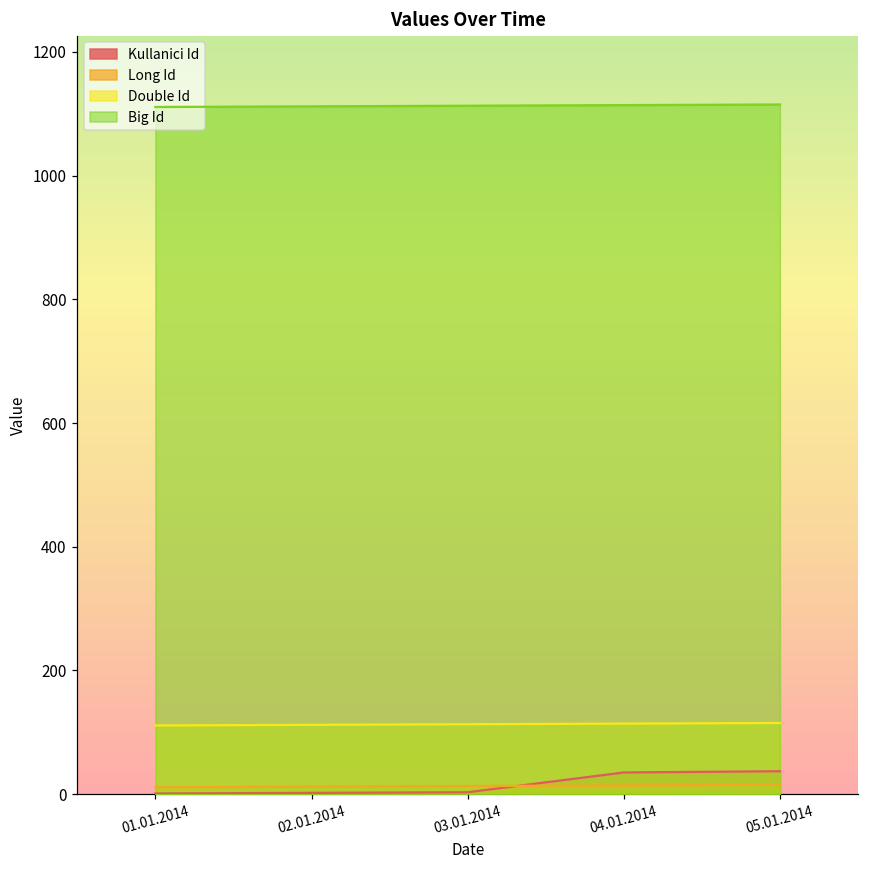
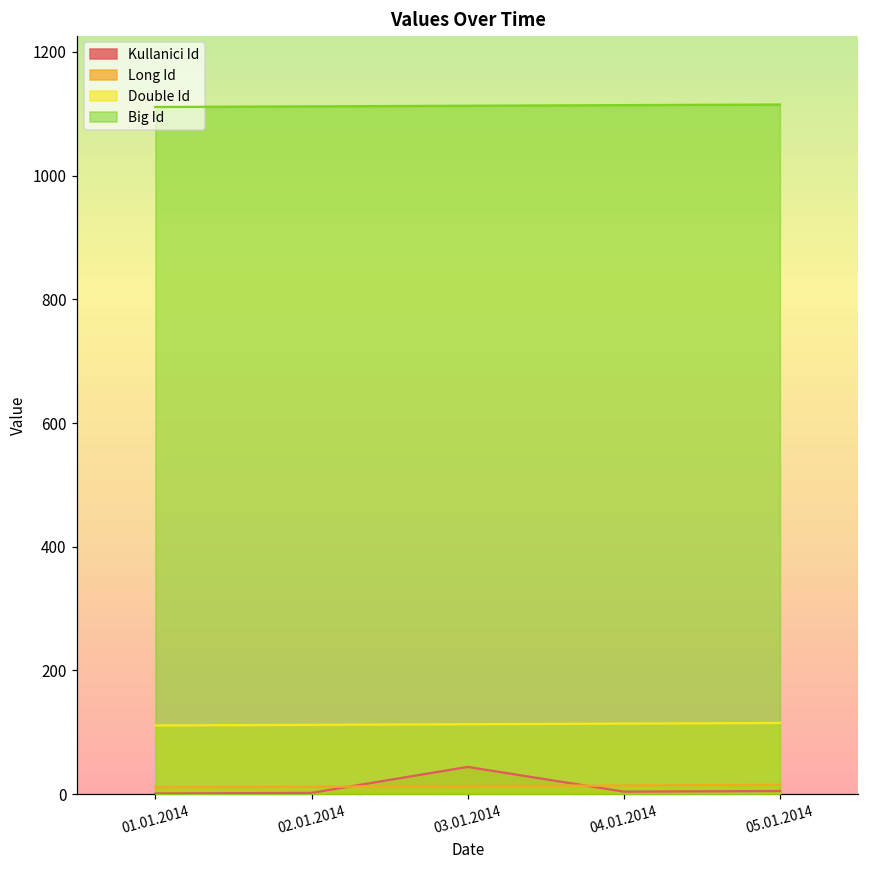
Kullanici Id, 03.01.2014: 0 -> 40
Kullanici Id, 04.01.2014: 40 -> 0
Kullanici Id, 05.01.2014: 40 -> 10
